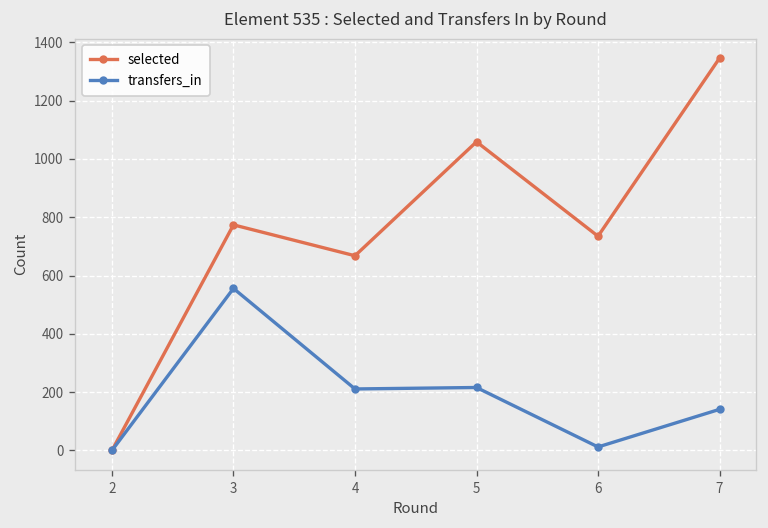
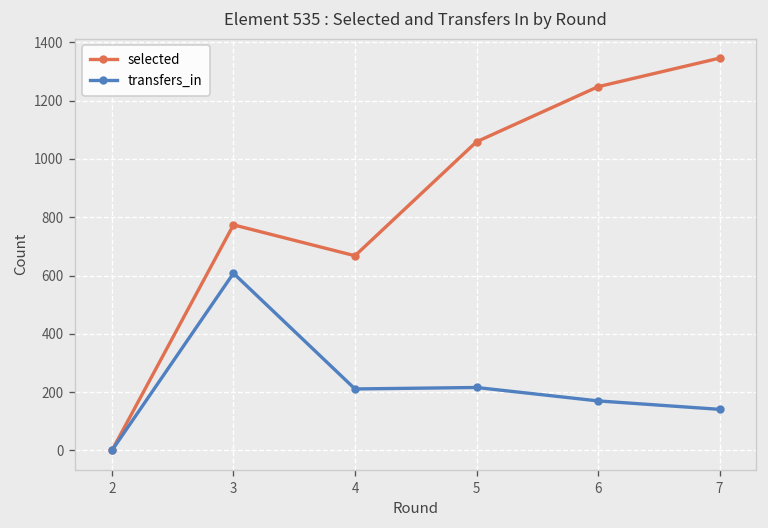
transfers_in, 3: 560 -> 610
selected, 6: 740 -> 1250
transfers_in, 6: 10 -> 170
